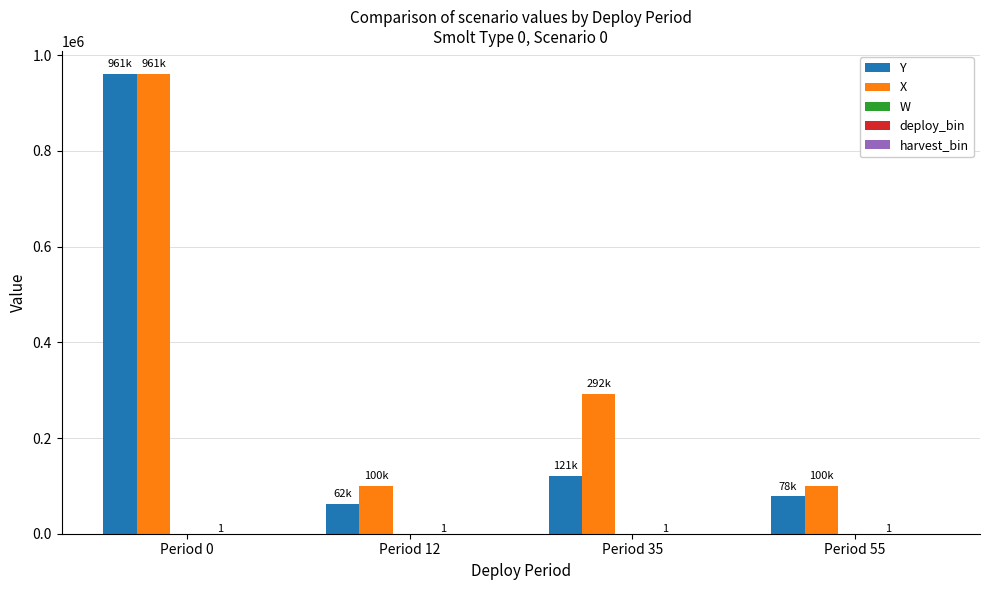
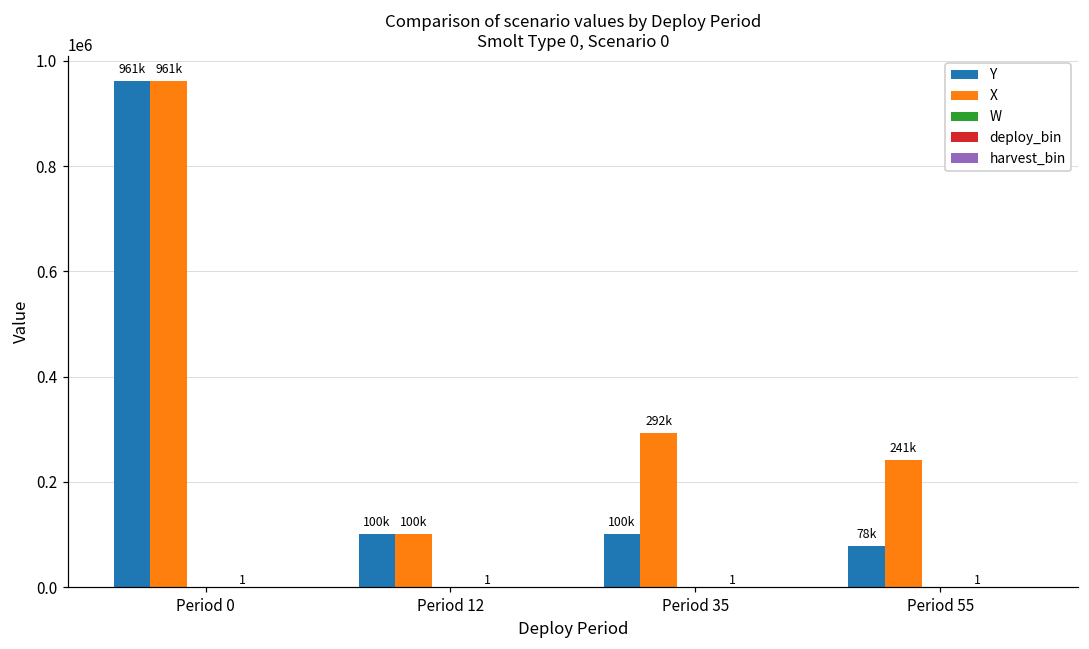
Y, Period 12: 62k -> 100k
Y, Period 35: 121k -> 100k
X, Period 55: 100k -> 241k
